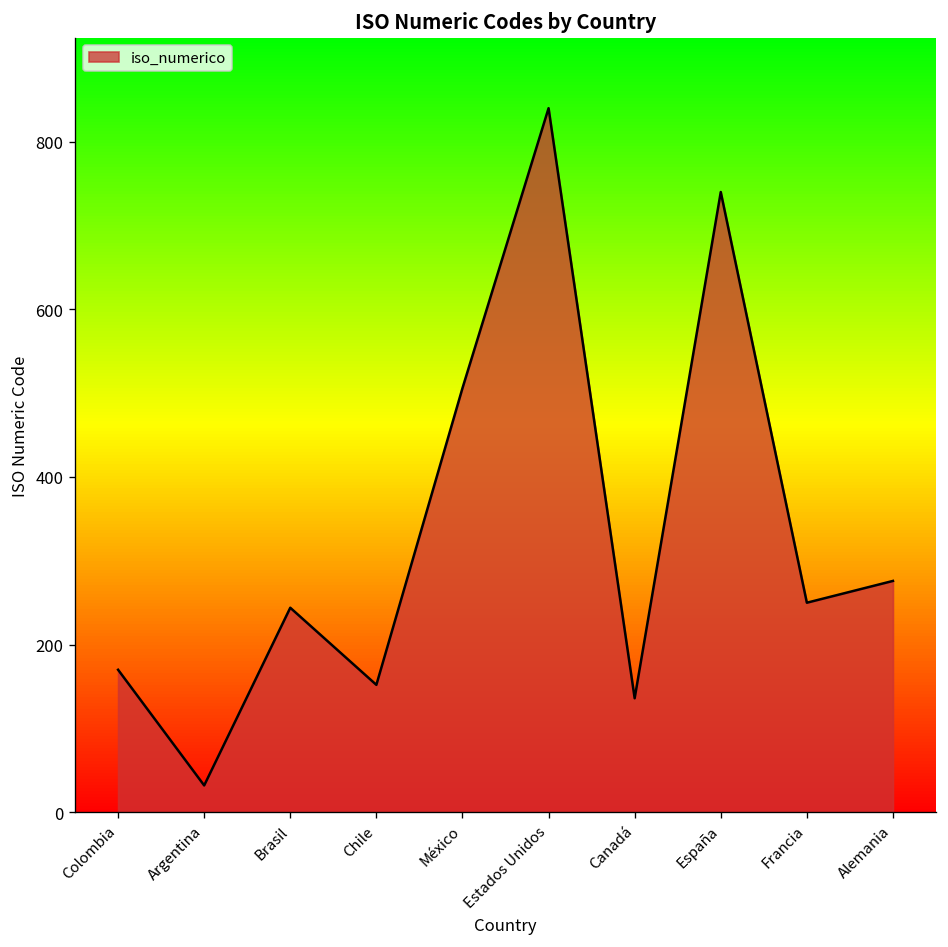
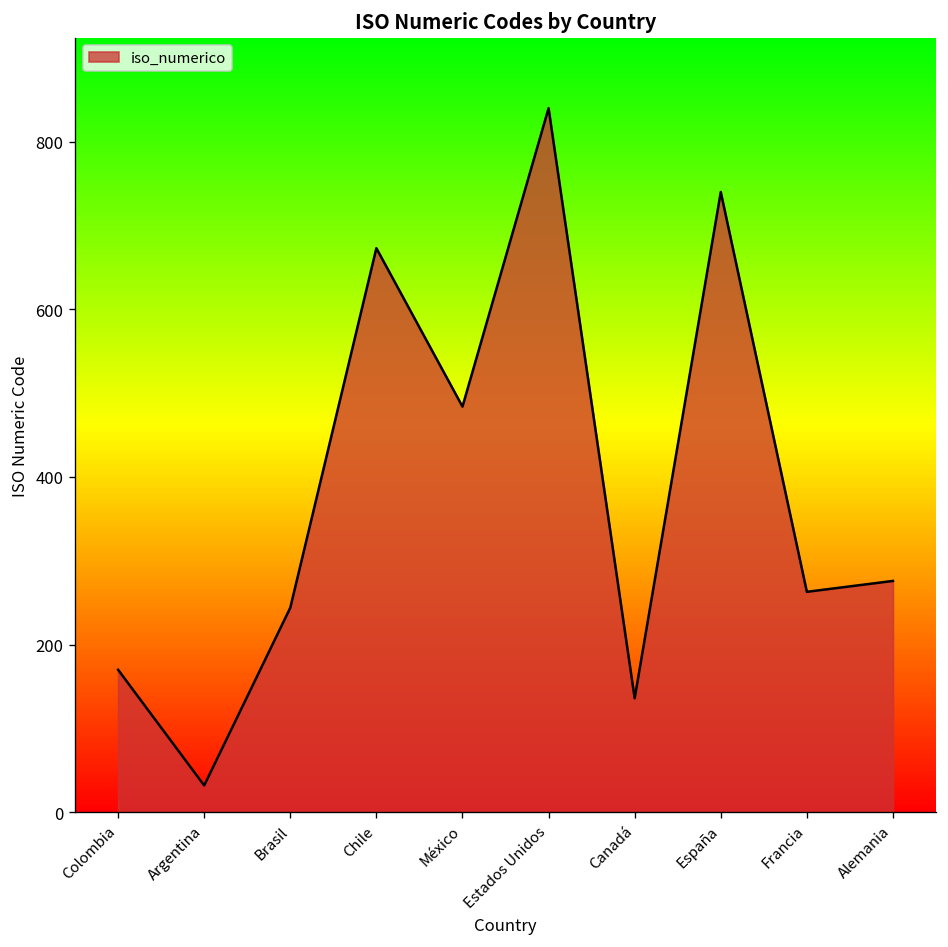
Chile: 150 -> 670
México: 510 -> 480
Francia: 250 -> 260
